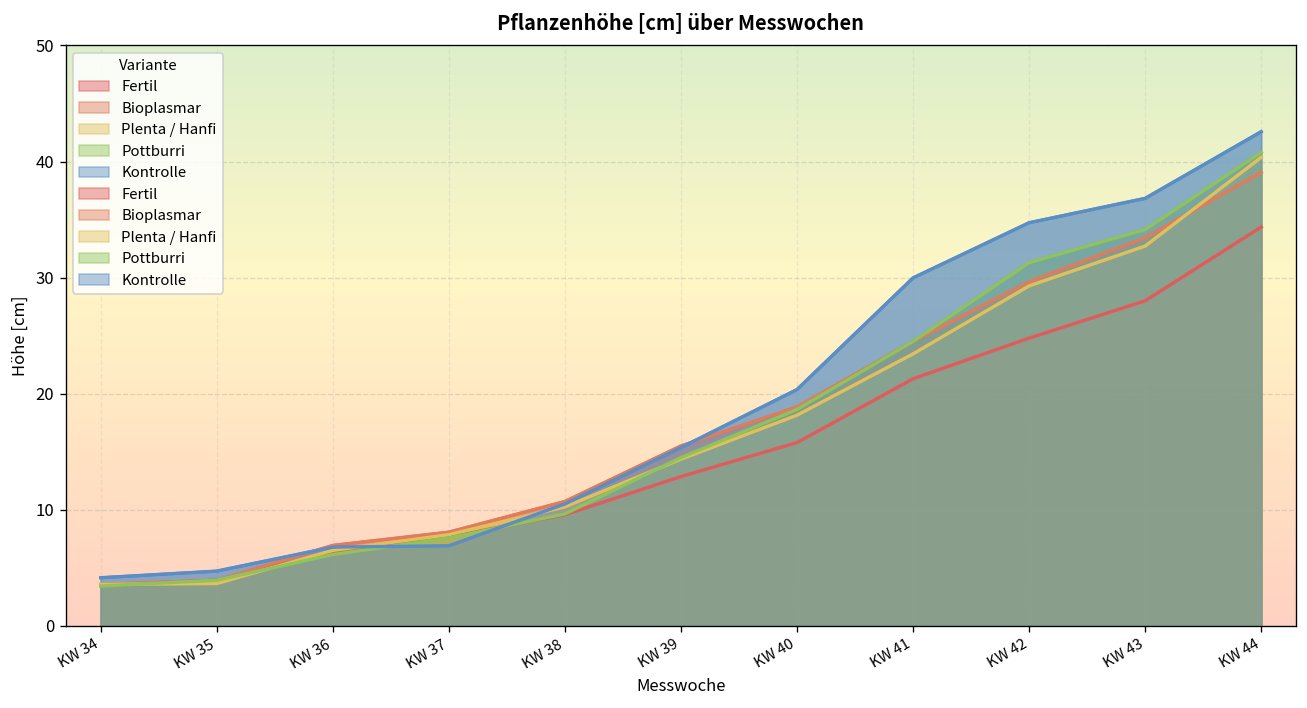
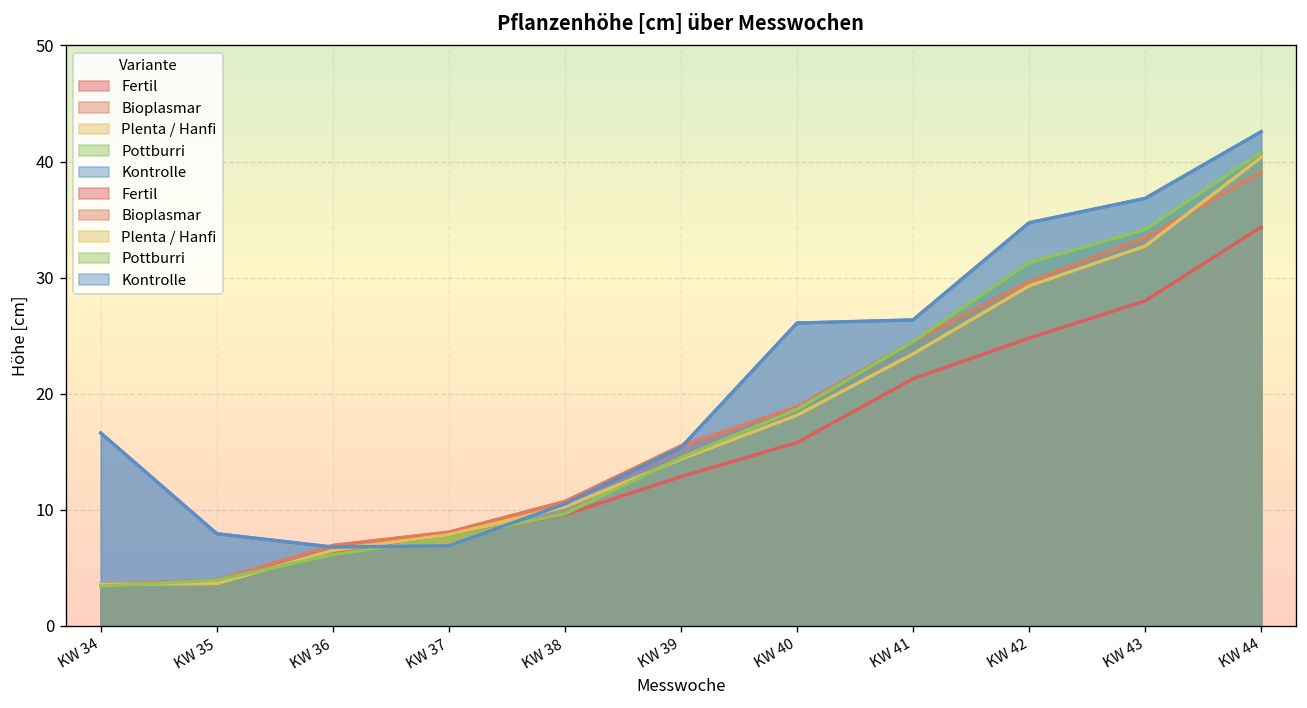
Kontrolle, KW 34: 4 -> 17
Kontrolle, KW 35: 5 -> 8
Kontrolle, KW 40: 20 -> 26
Kontrolle, KW 41: 30 -> 26
